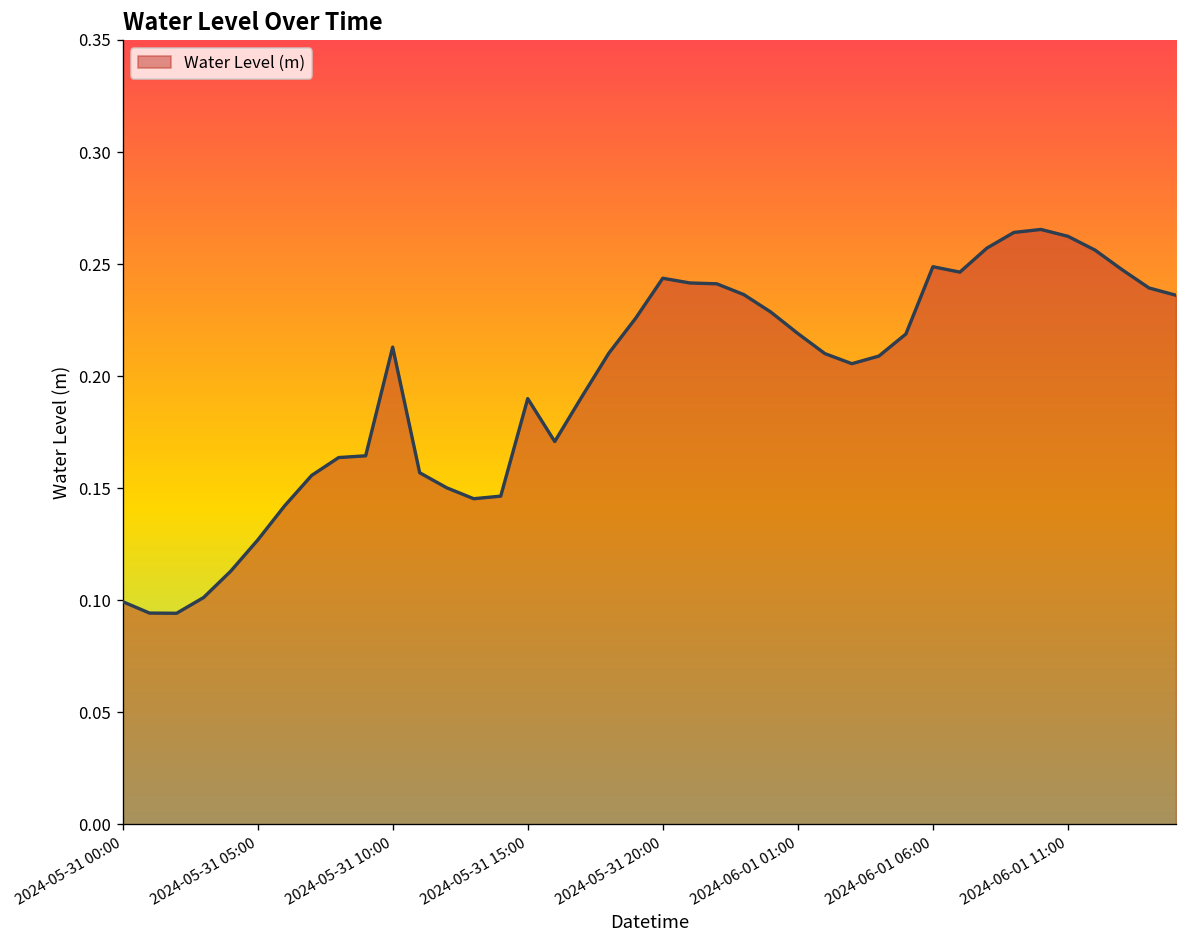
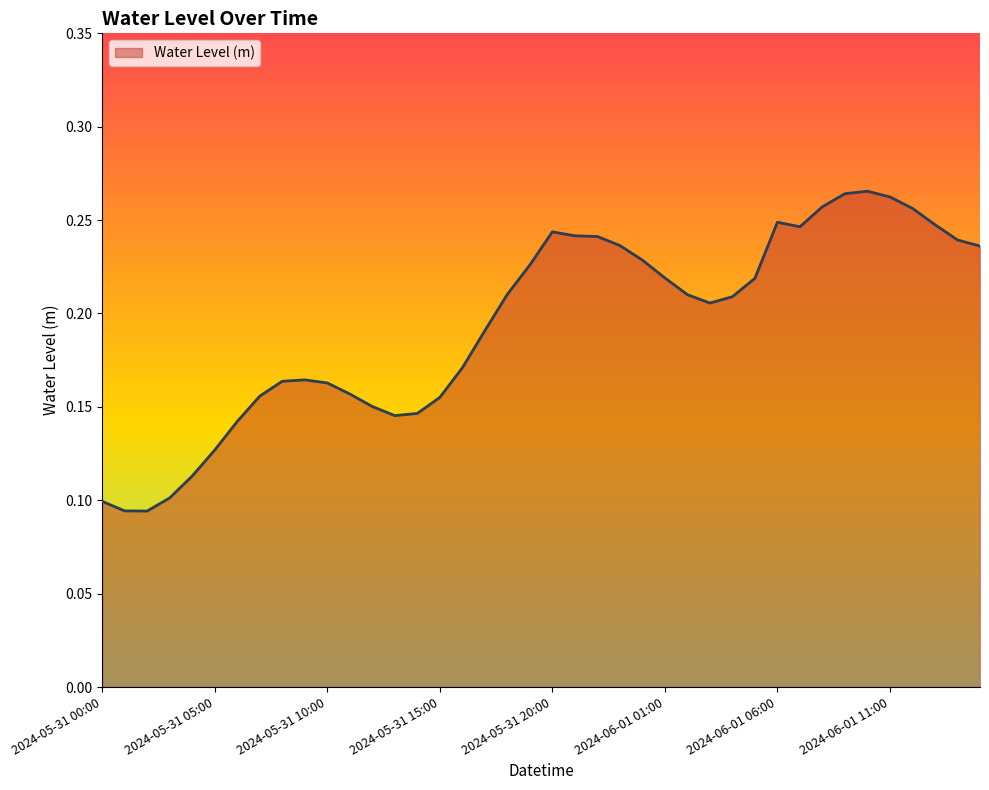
2024-05-31 10:00: 0.213 -> 0.163
2024-05-31 15:00: 0.190 -> 0.155
